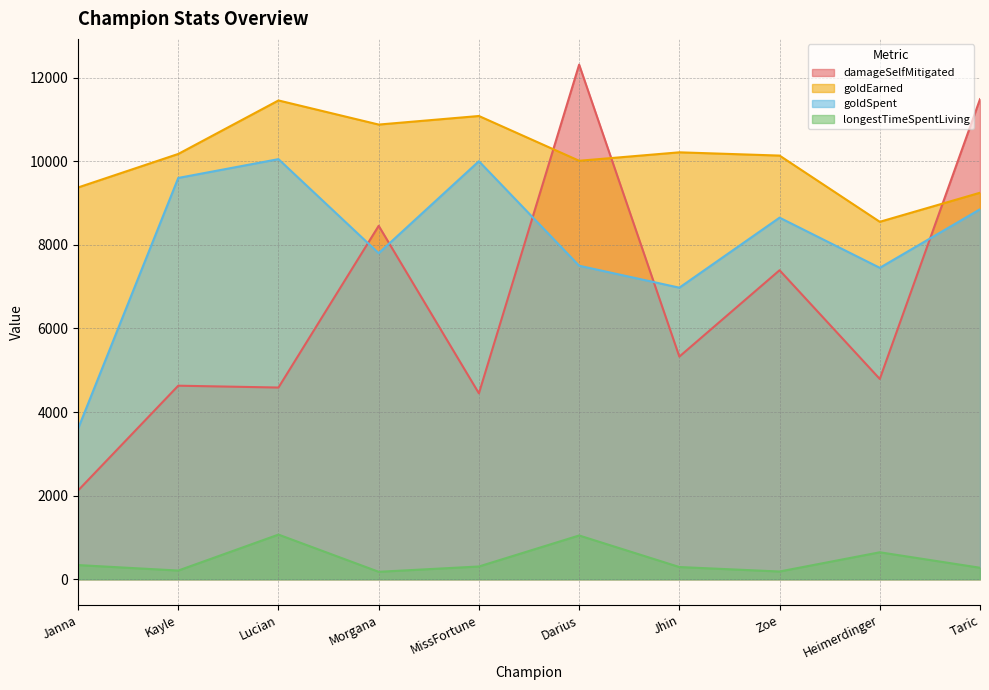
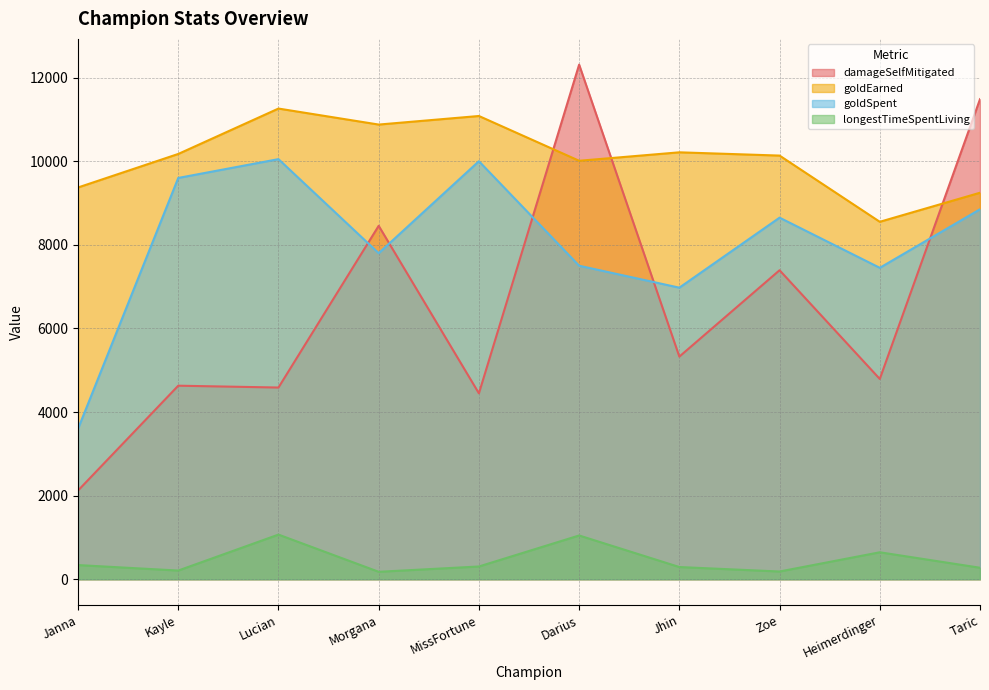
goldEarned, Lucian: 11500 -> 11300
